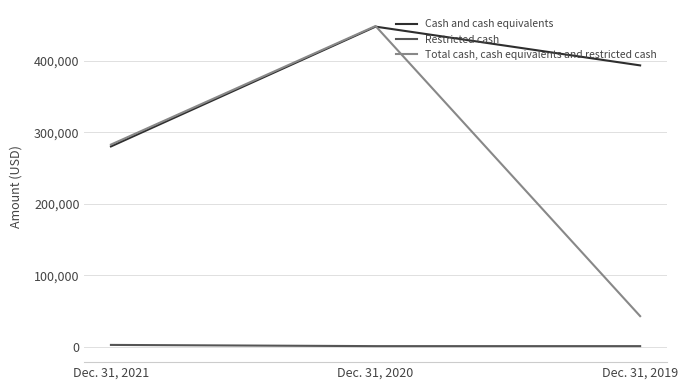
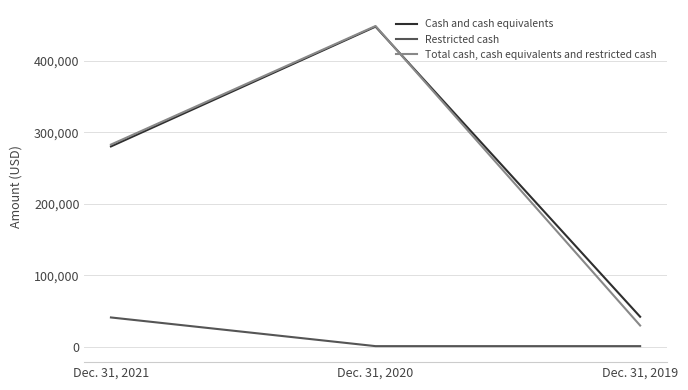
Restricted cash, Dec. 31, 2021: 0 -> 40,000
Cash and cash equivalents, Dec. 31, 2019: 390,000 -> 40,000
Total cash, cash equivalents and restricted cash, Dec. 31, 2019: 40,000 -> 30,000
